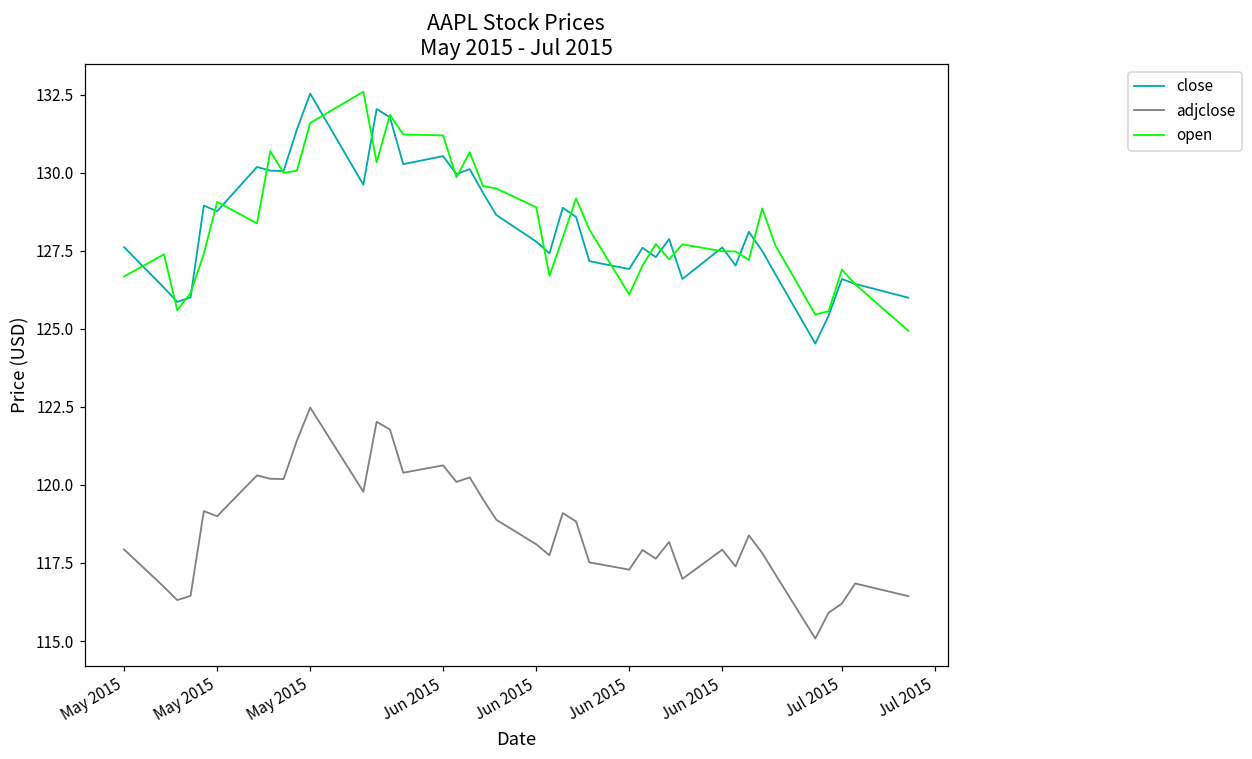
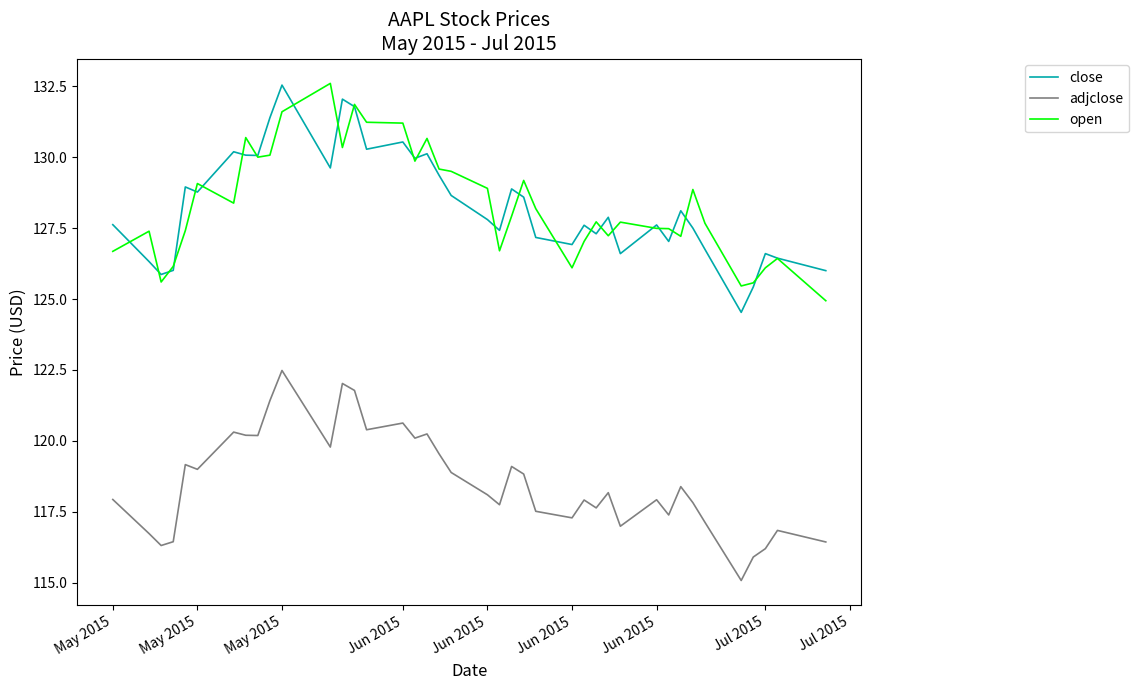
open, Jul 2015: 126.9 -> 126.1
